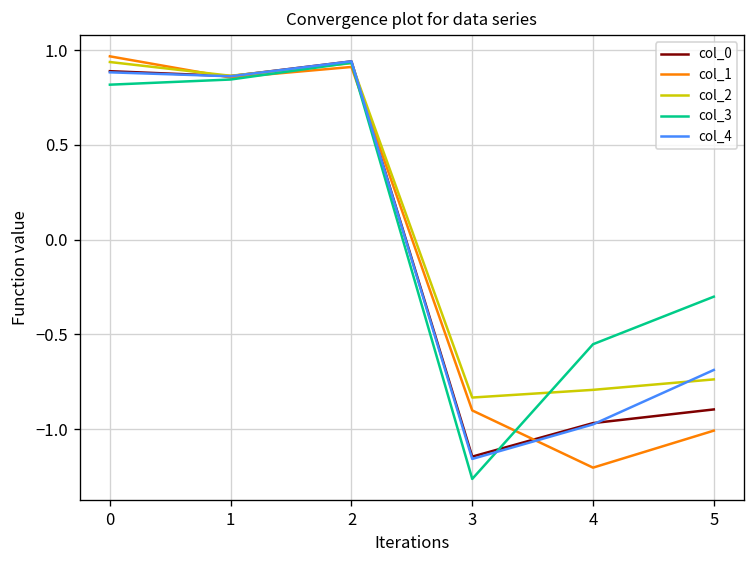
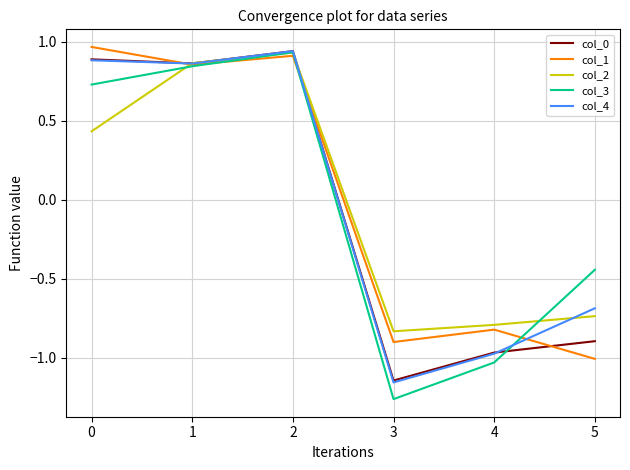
col_2, 0: 0.94 -> 0.43
col_3, 0: 0.82 -> 0.73
col_1, 4: -1.20 -> -0.82
col_3, 4: -0.55 -> -1.03
col_3, 5: -0.30 -> -0.44
